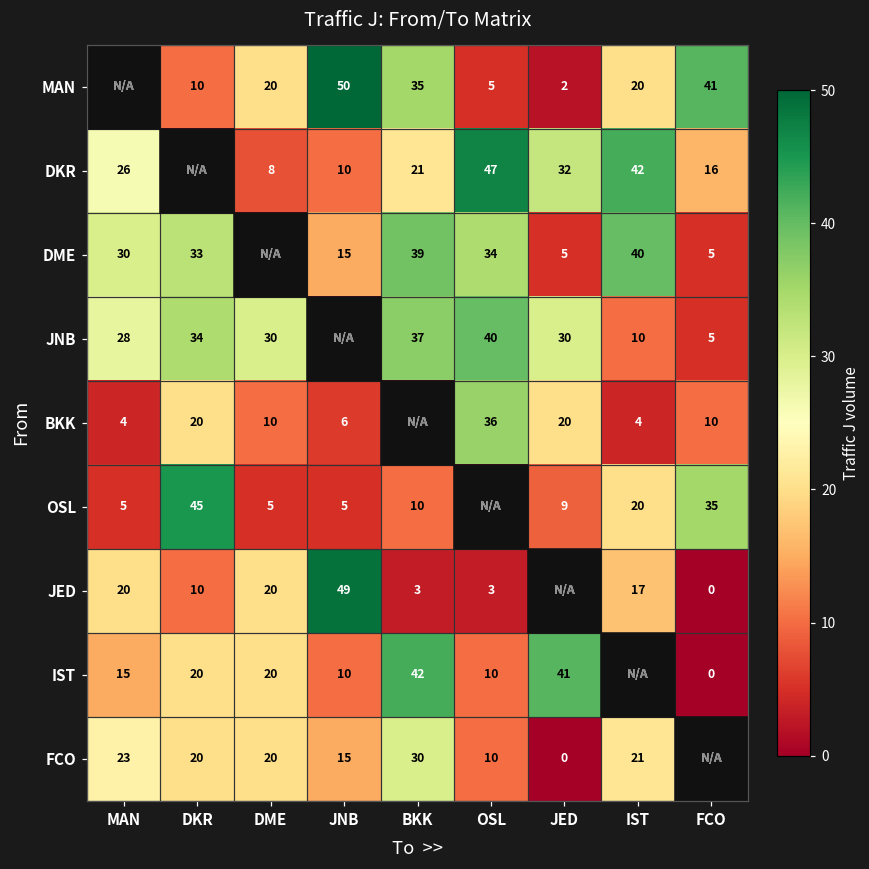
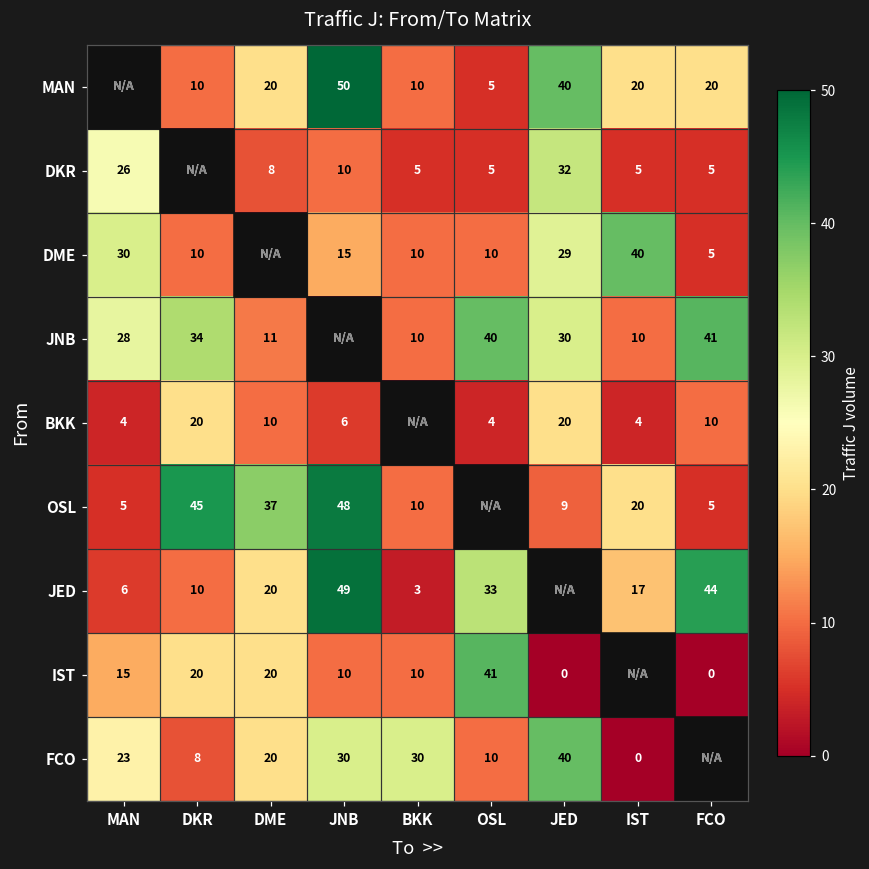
MAN, BKK: 35 -> 10
MAN, JED: 2 -> 40
MAN, FCO: 41 -> 20
DKR, BKK: 21 -> 5
DKR, OSL: 47 -> 5
DKR, IST: 42 -> 5
DKR, FCO: 16 -> 5
DME, DKR: 33 -> 10
DME, BKK: 39 -> 10
DME, OSL: 34 -> 10
DME, JED: 5 -> 29
JNB, DME: 30 -> 11
JNB, BKK: 37 -> 10
JNB, FCO: 5 -> 41
BKK, OSL: 36 -> 4
OSL, DME: 5 -> 37
OSL, JNB: 5 -> 48
OSL, FCO: 35 -> 5
JED, MAN: 20 -> 6
JED, OSL: 3 -> 33
JED, FCO: 0 -> 44
IST, BKK: 42 -> 10
IST, OSL: 10 -> 41
IST, JED: 41 -> 0
FCO, DKR: 20 -> 8
FCO, JNB: 15 -> 30
FCO, JED: 0 -> 40
FCO, IST: 21 -> 0
